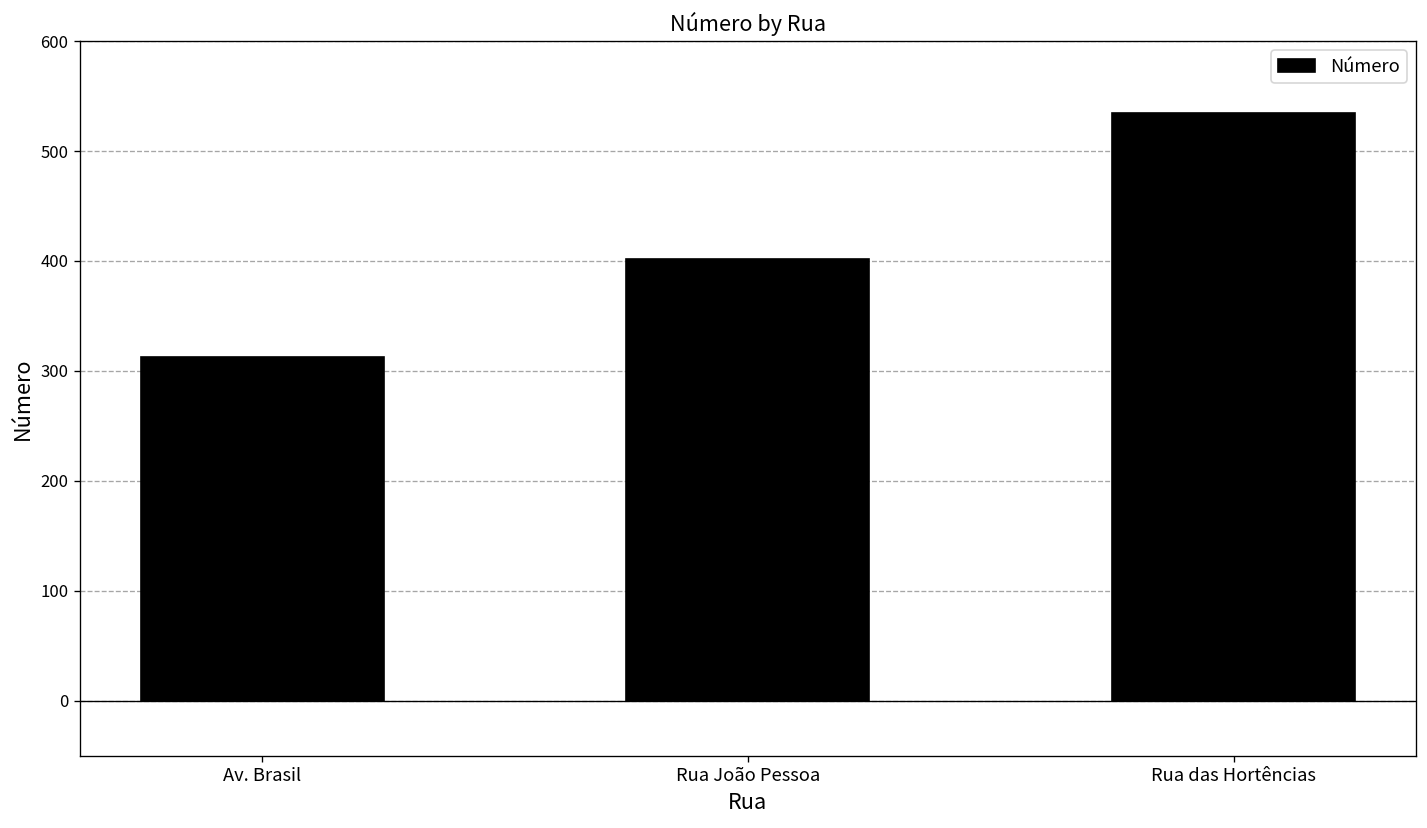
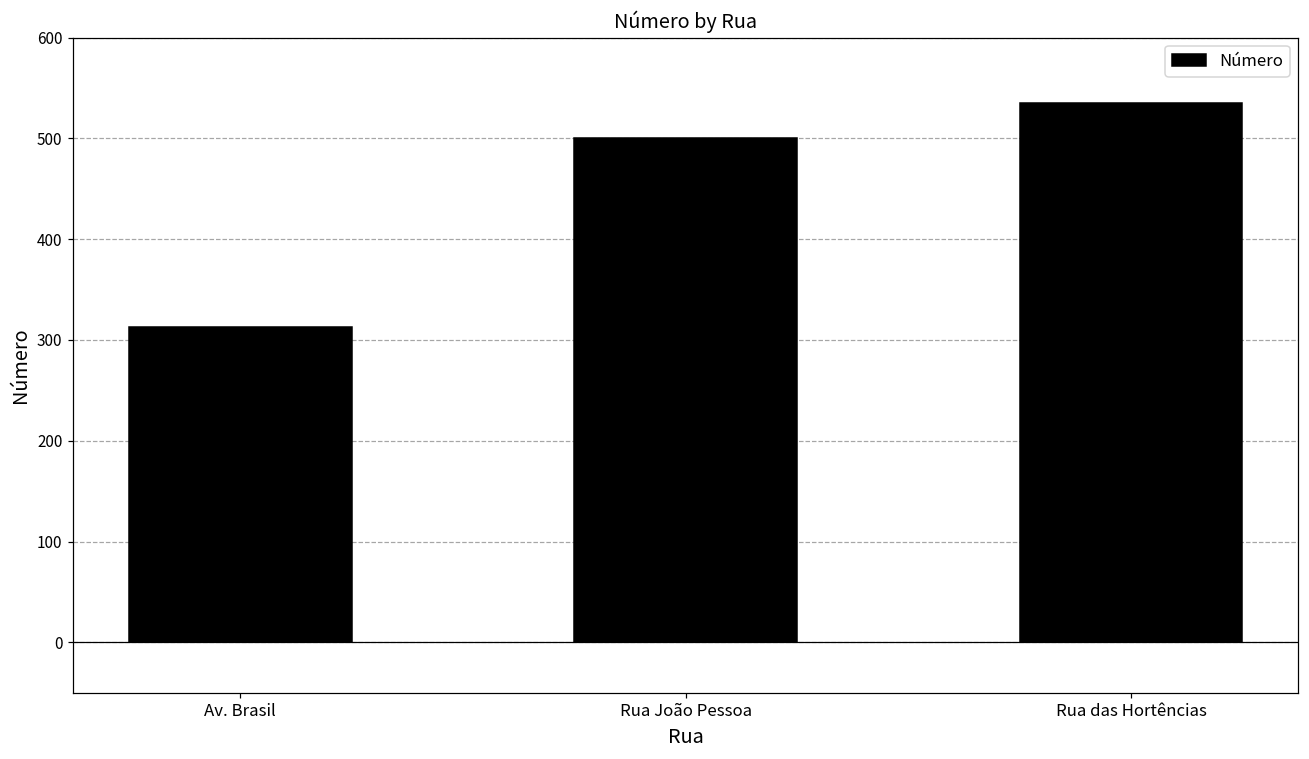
Rua João Pessoa: 400 -> 500
